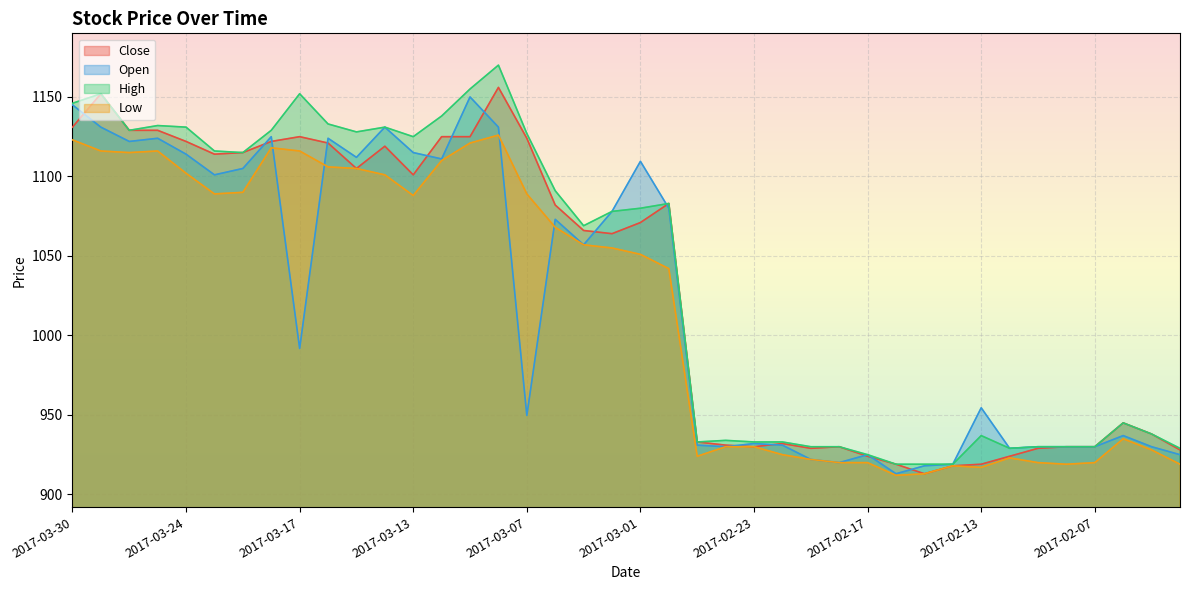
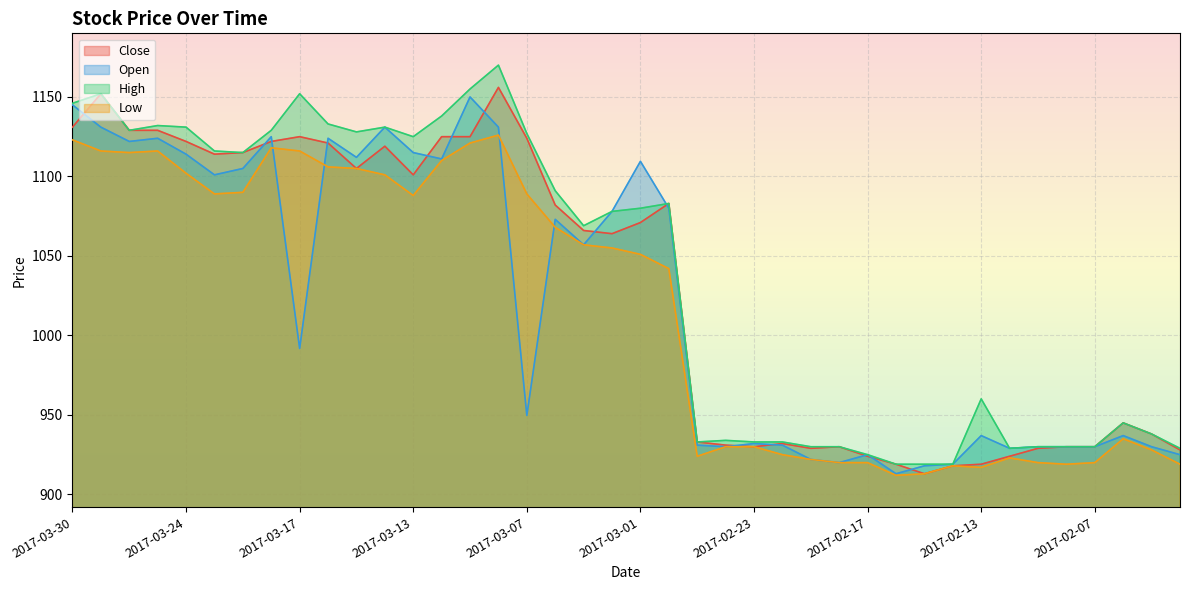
Open, 2017-02-13: 955 -> 937
High, 2017-02-13: 937 -> 960
